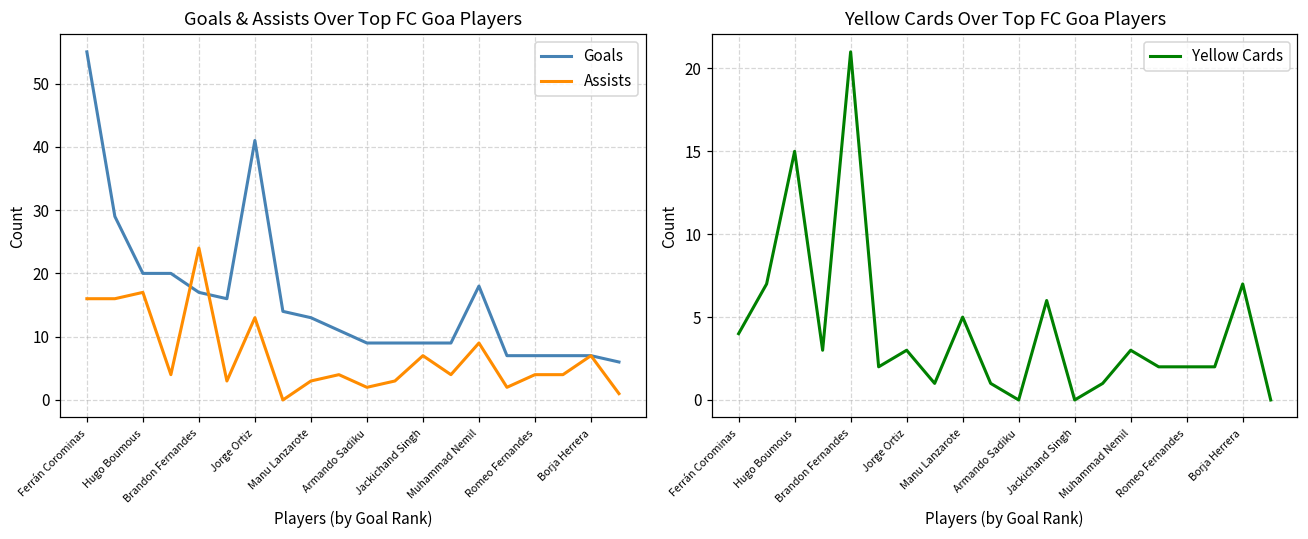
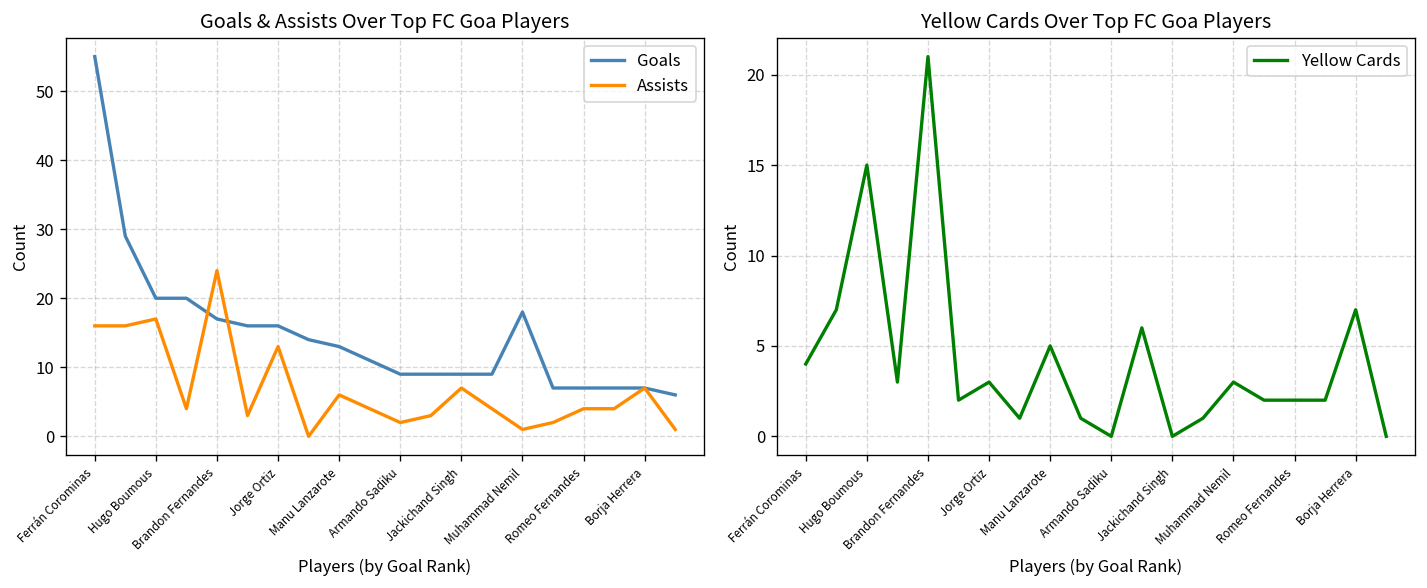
Goals & Assists Over Top FC Goa Players, Goals, Jorge Ortiz: 41 -> 16
Goals & Assists Over Top FC Goa Players, Assists, Manu Lanzarote: 3 -> 6
Goals & Assists Over Top FC Goa Players, Assists, Muhammad Nemil: 9 -> 1
